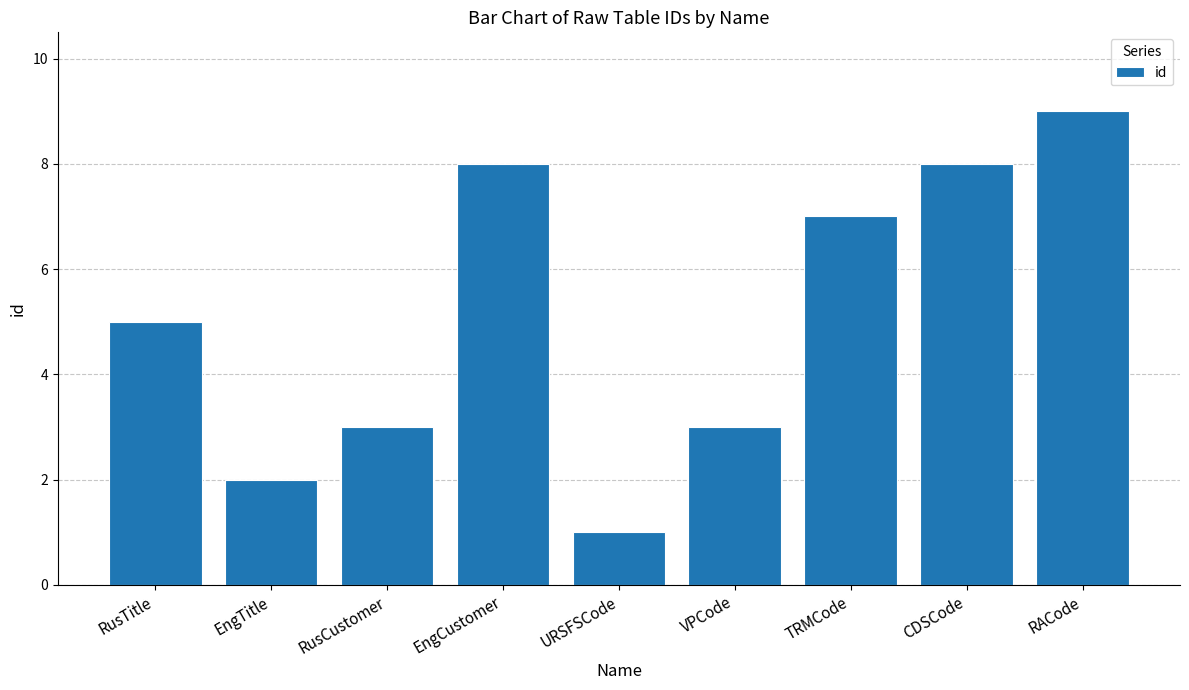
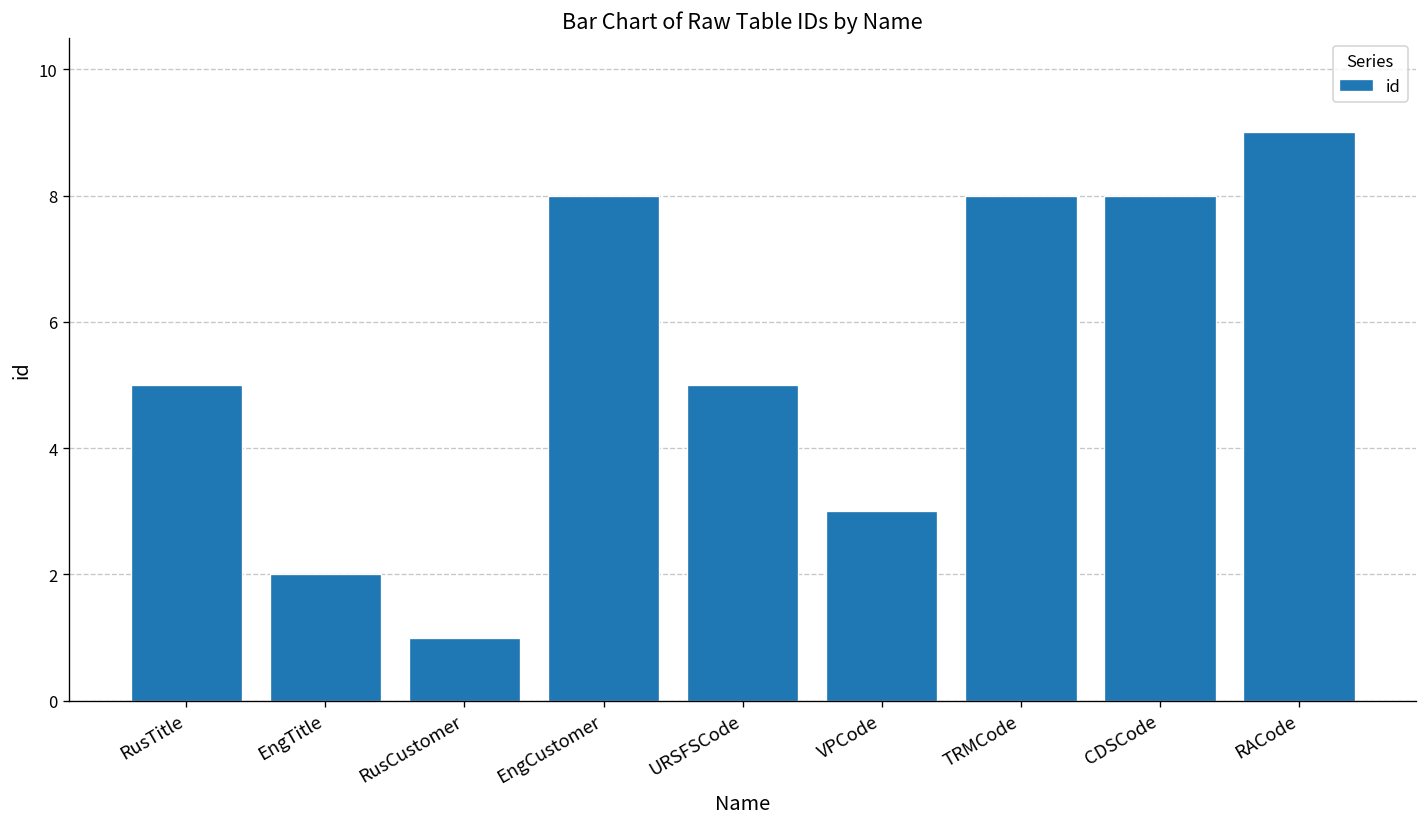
RusCustomer: 3 -> 1
URSFSCode: 1 -> 5
TRMCode: 7 -> 8
